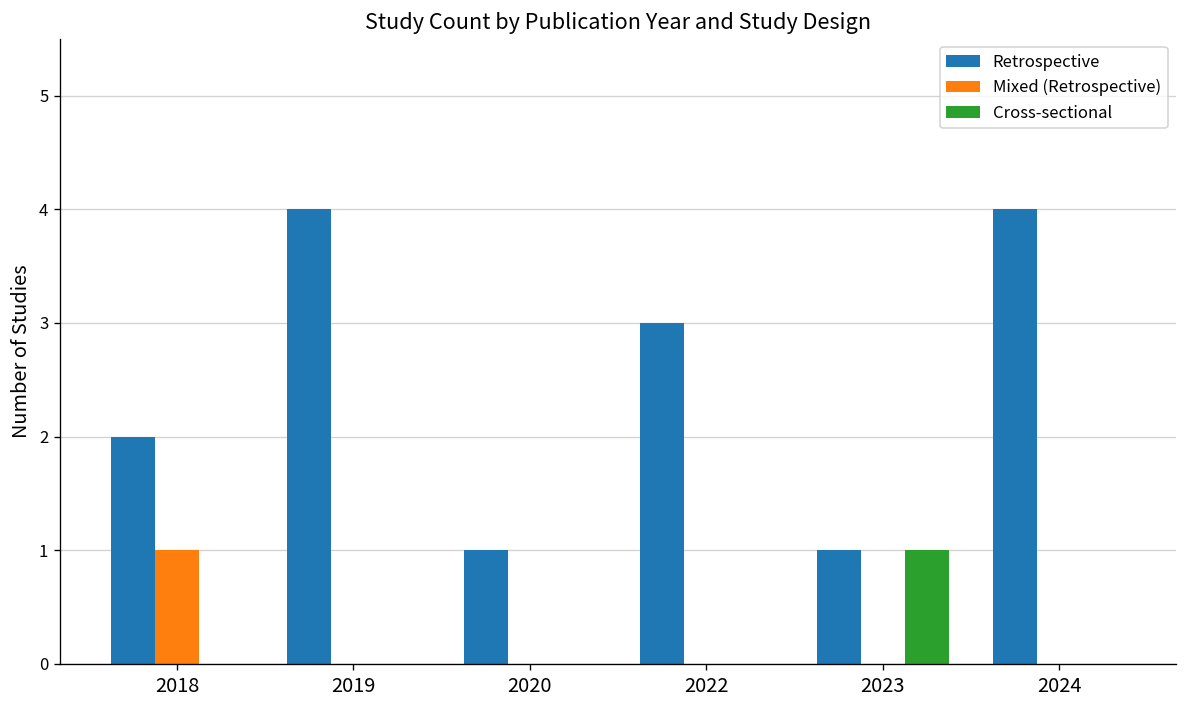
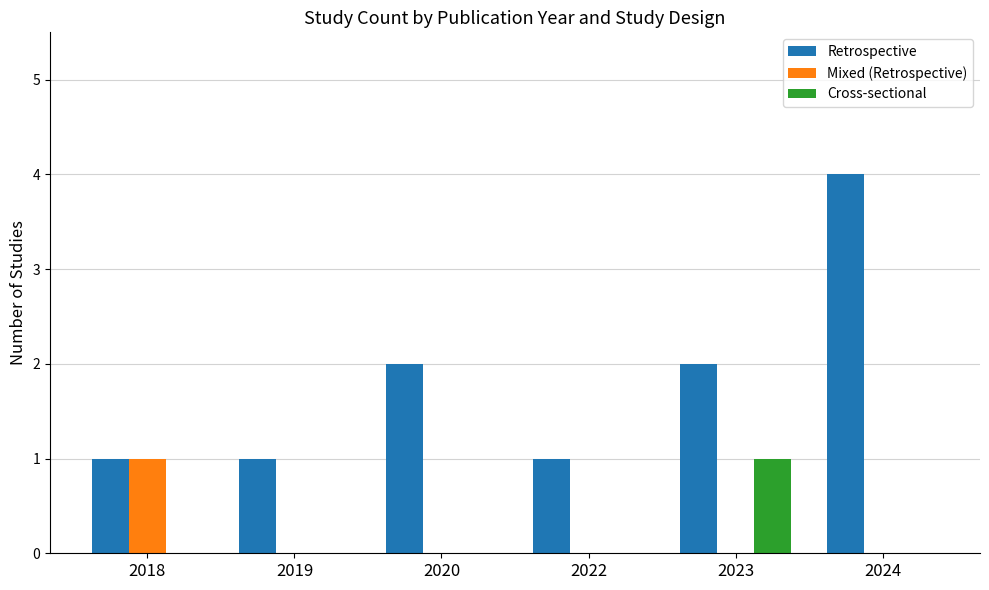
Retrospective, 2018: 2 -> 1
Retrospective, 2019: 4 -> 1
Retrospective, 2020: 1 -> 2
Retrospective, 2022: 3 -> 1
Retrospective, 2023: 1 -> 2
